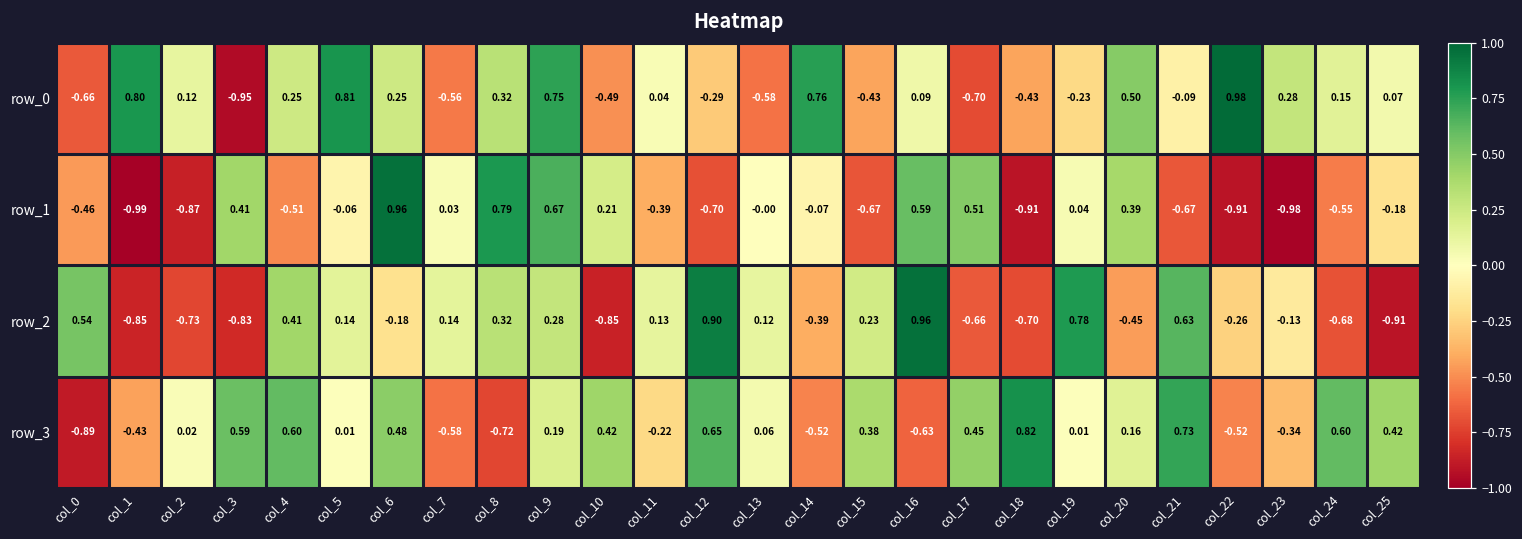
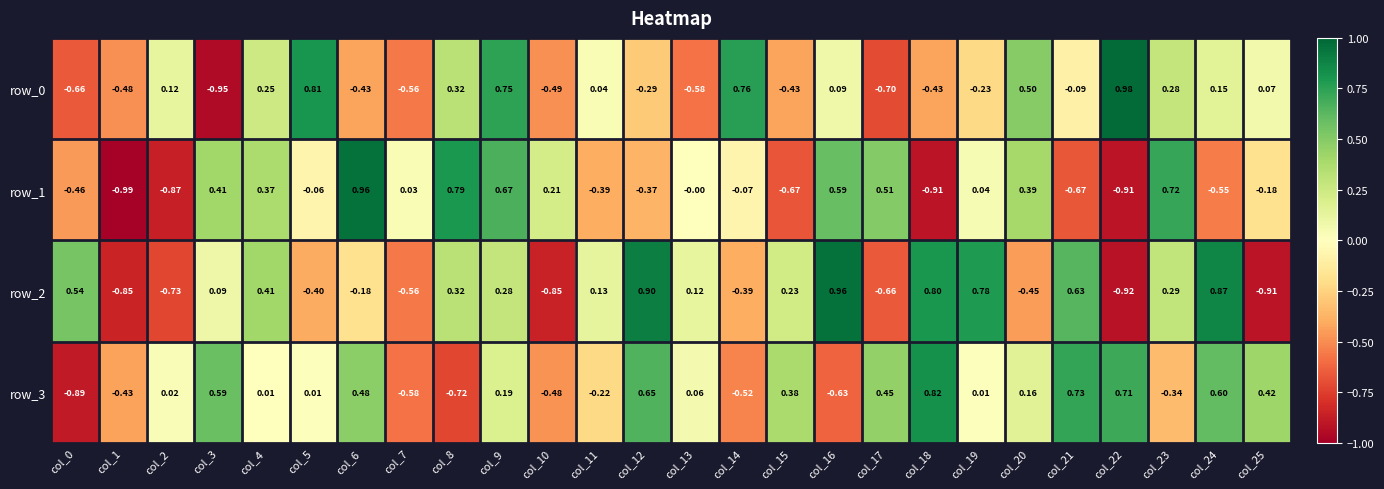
row_0, col_1: 0.80 -> -0.48
row_0, col_6: 0.25 -> -0.43
row_1, col_4: -0.51 -> 0.37
row_1, col_12: -0.70 -> -0.37
row_1, col_23: -0.98 -> 0.72
row_2, col_3: -0.83 -> 0.09
row_2, col_5: 0.14 -> -0.40
row_2, col_7: 0.14 -> -0.56
row_2, col_18: -0.70 -> 0.80
row_2, col_22: -0.26 -> -0.92
row_2, col_23: -0.13 -> 0.29
row_2, col_24: -0.68 -> 0.87
row_3, col_4: 0.60 -> 0.01
row_3, col_10: 0.42 -> -0.48
row_3, col_22: -0.52 -> 0.71
